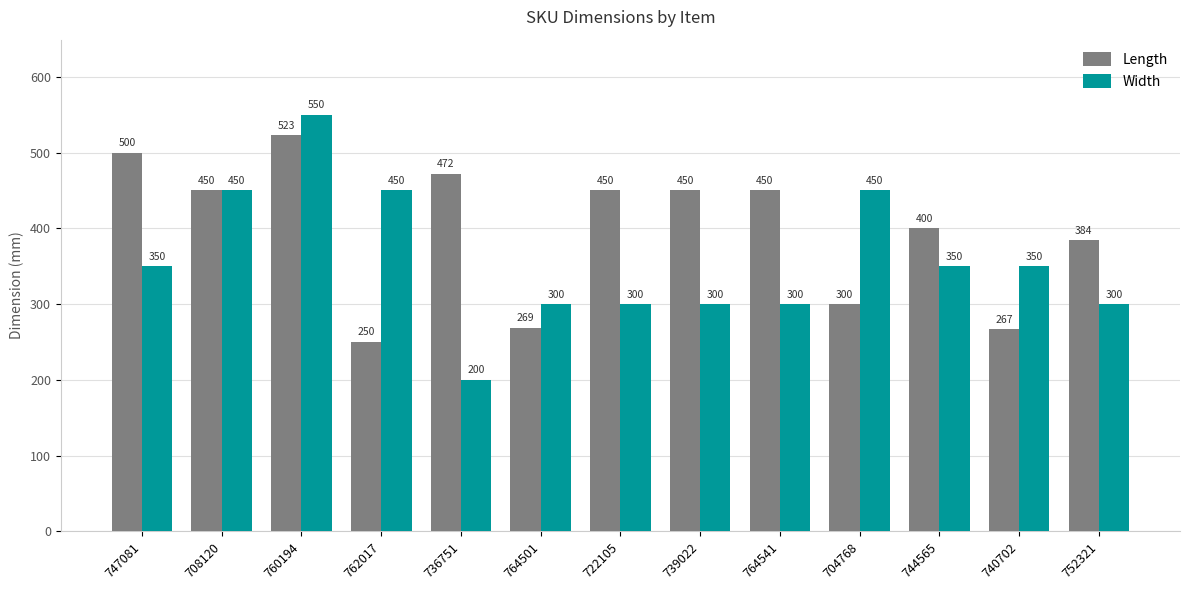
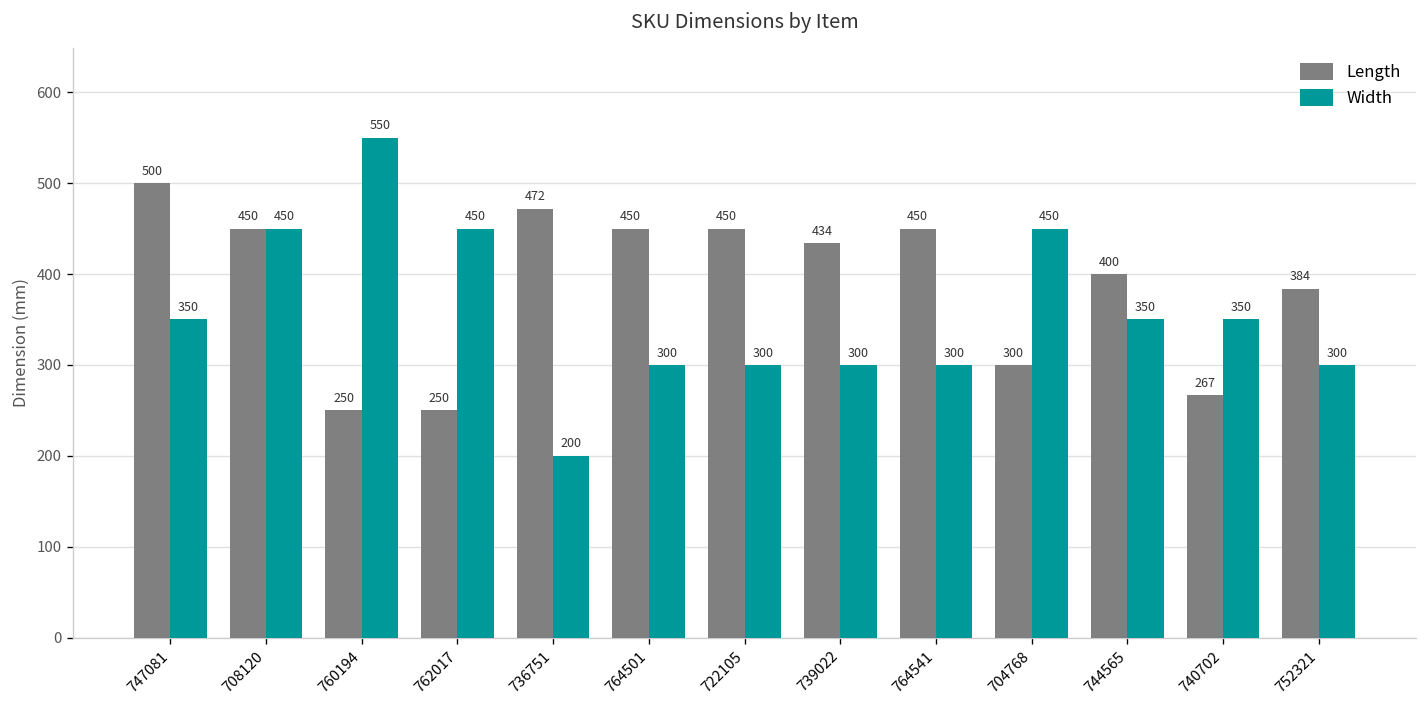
Length, 760194: 523 -> 250
Length, 764501: 269 -> 450
Length, 739022: 450 -> 434
